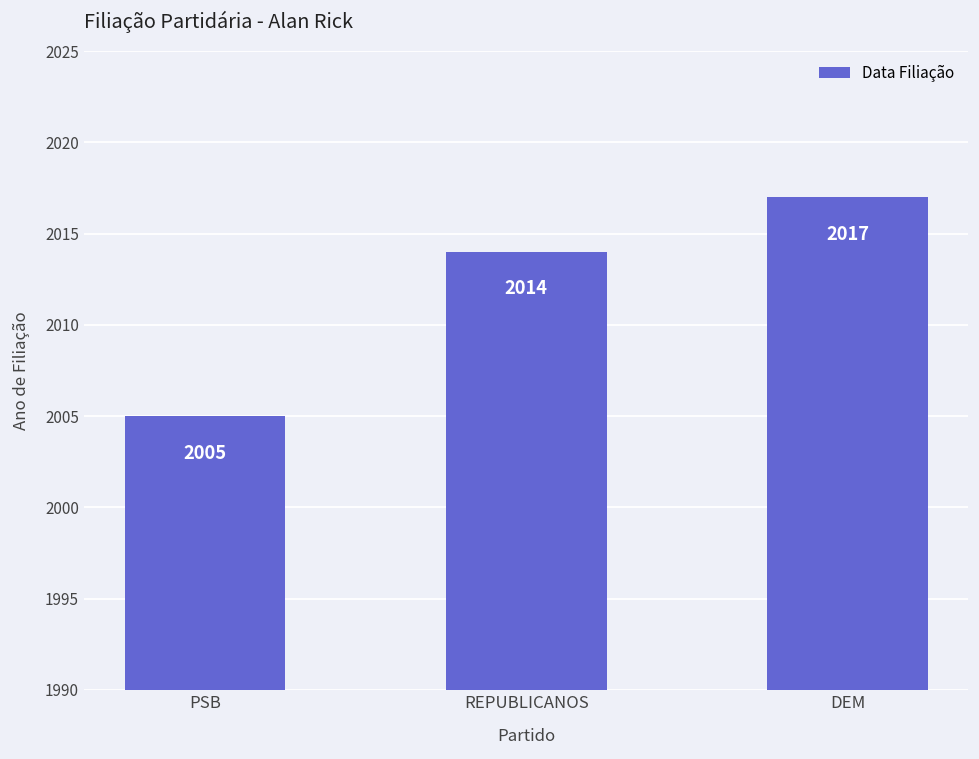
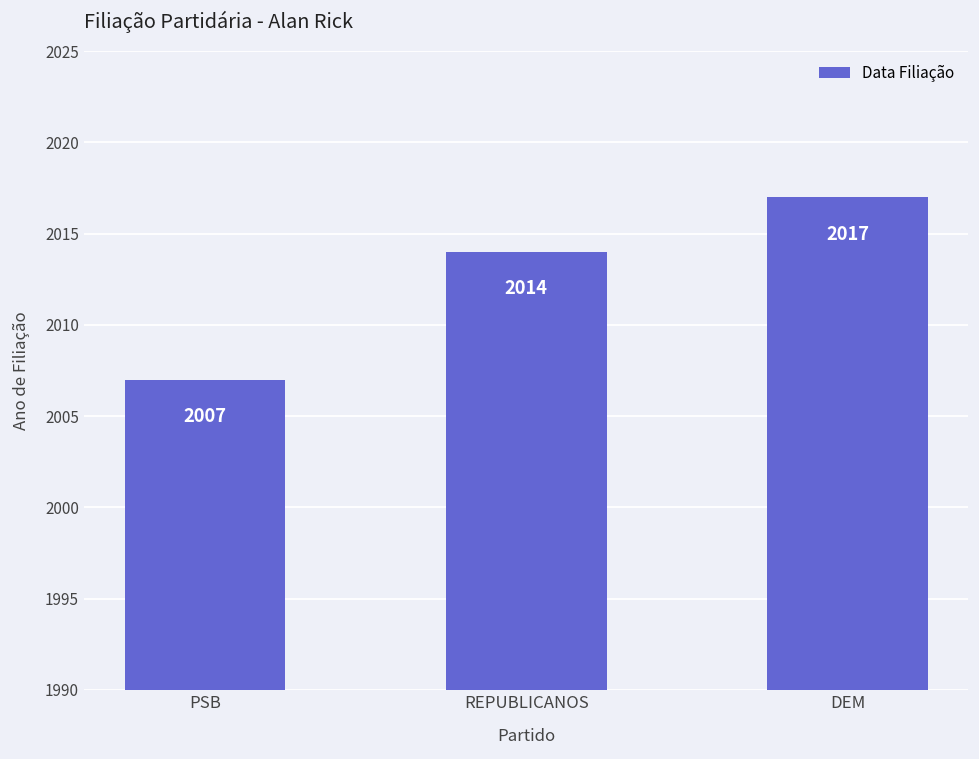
PSB: 2005 -> 2007
